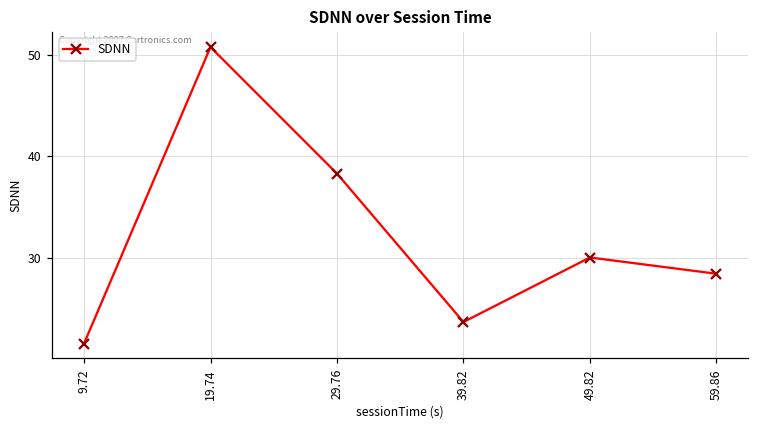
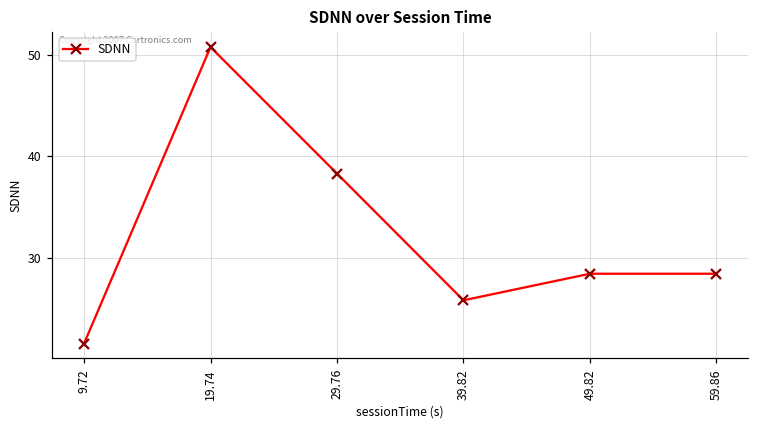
39.82: 24 -> 26
49.82: 30 -> 28
